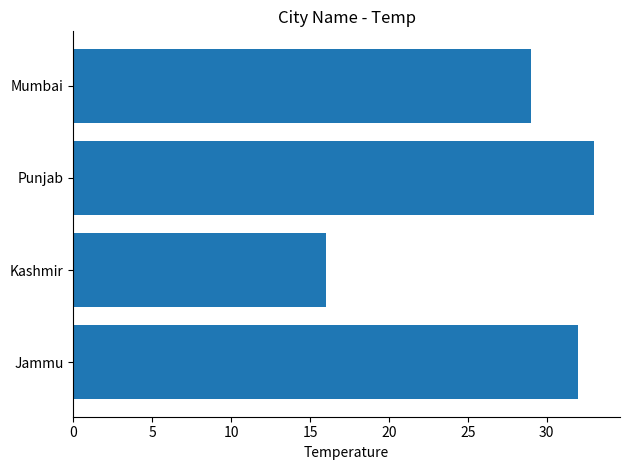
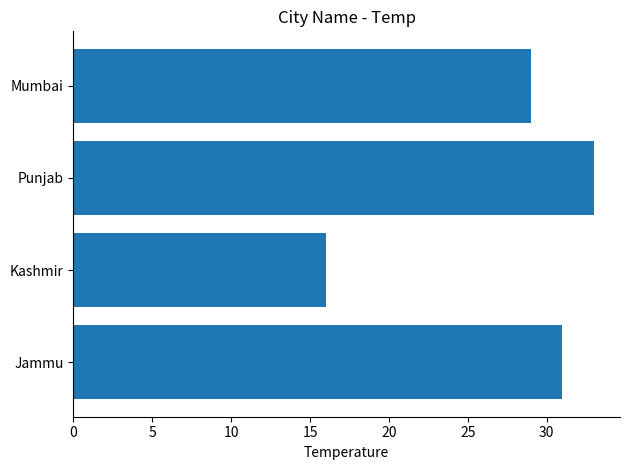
Jammu: 32 -> 31
